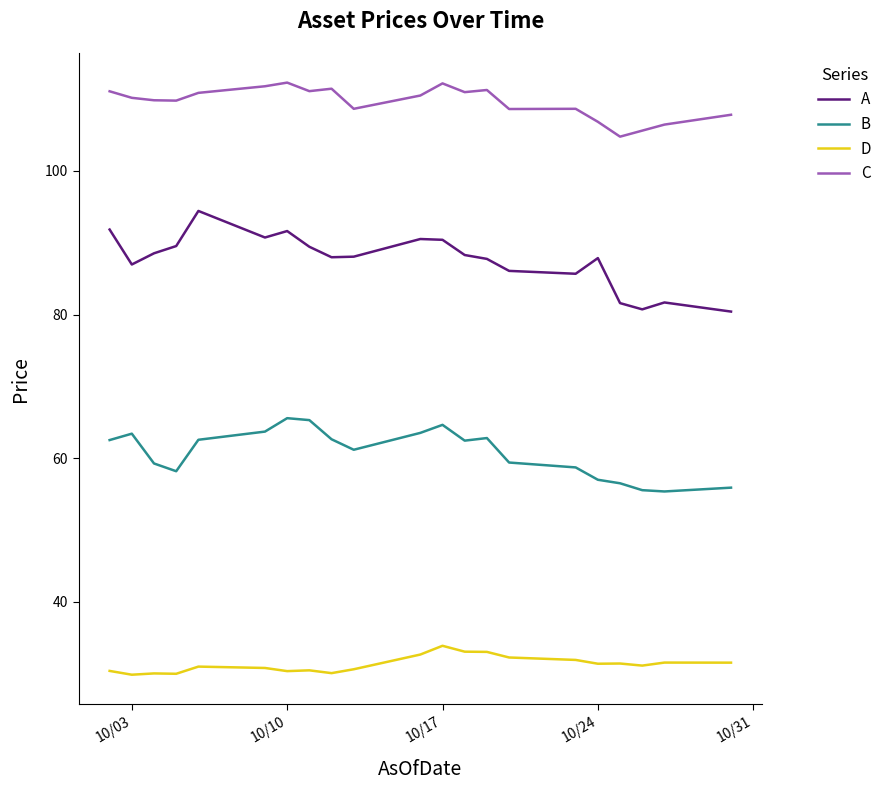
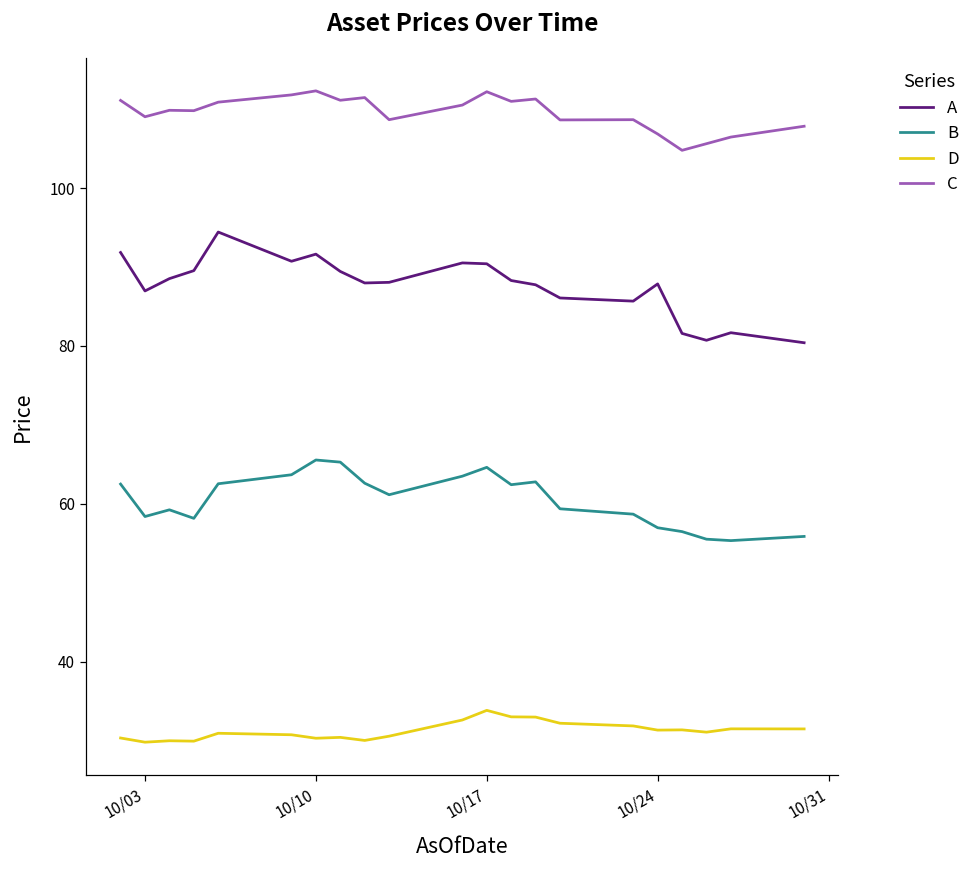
B, 10/03: 63 -> 58
C, 10/03: 110 -> 109
